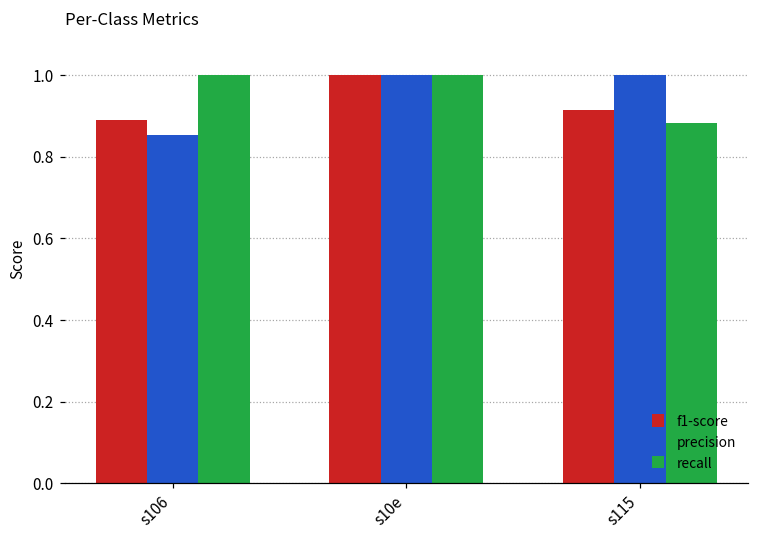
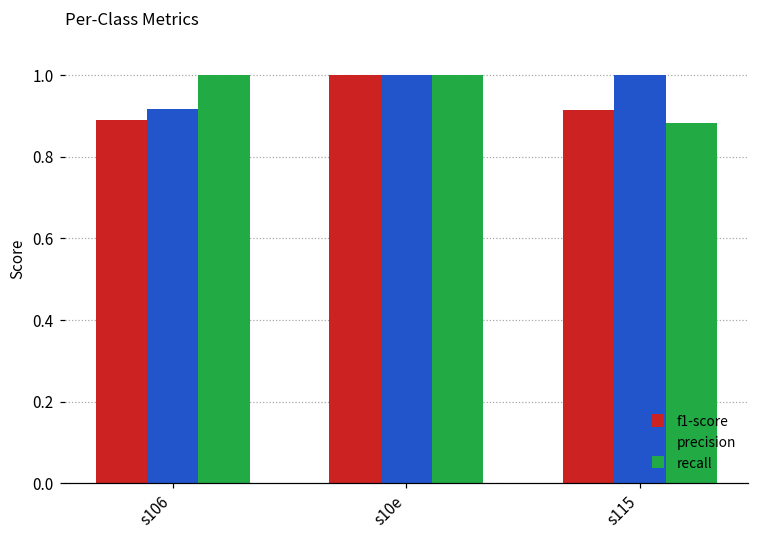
precision, s106: 0.85 -> 0.92
